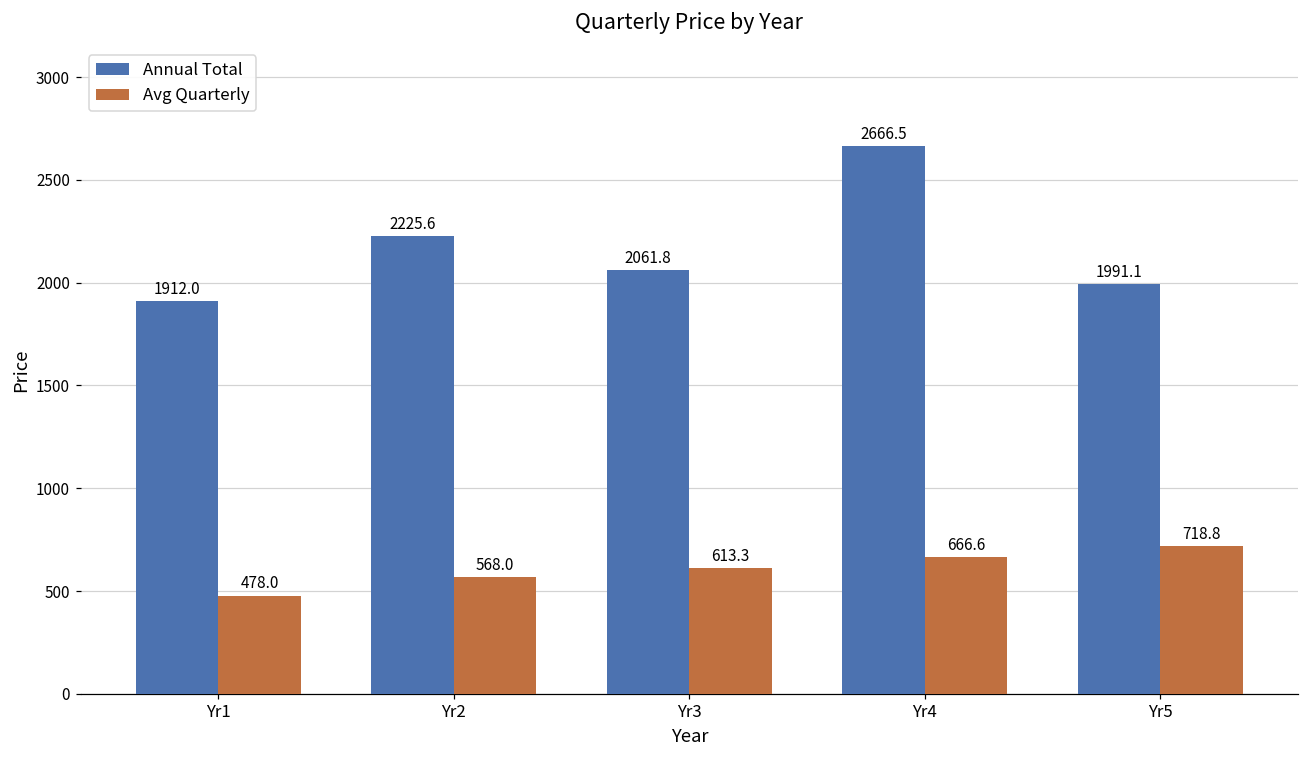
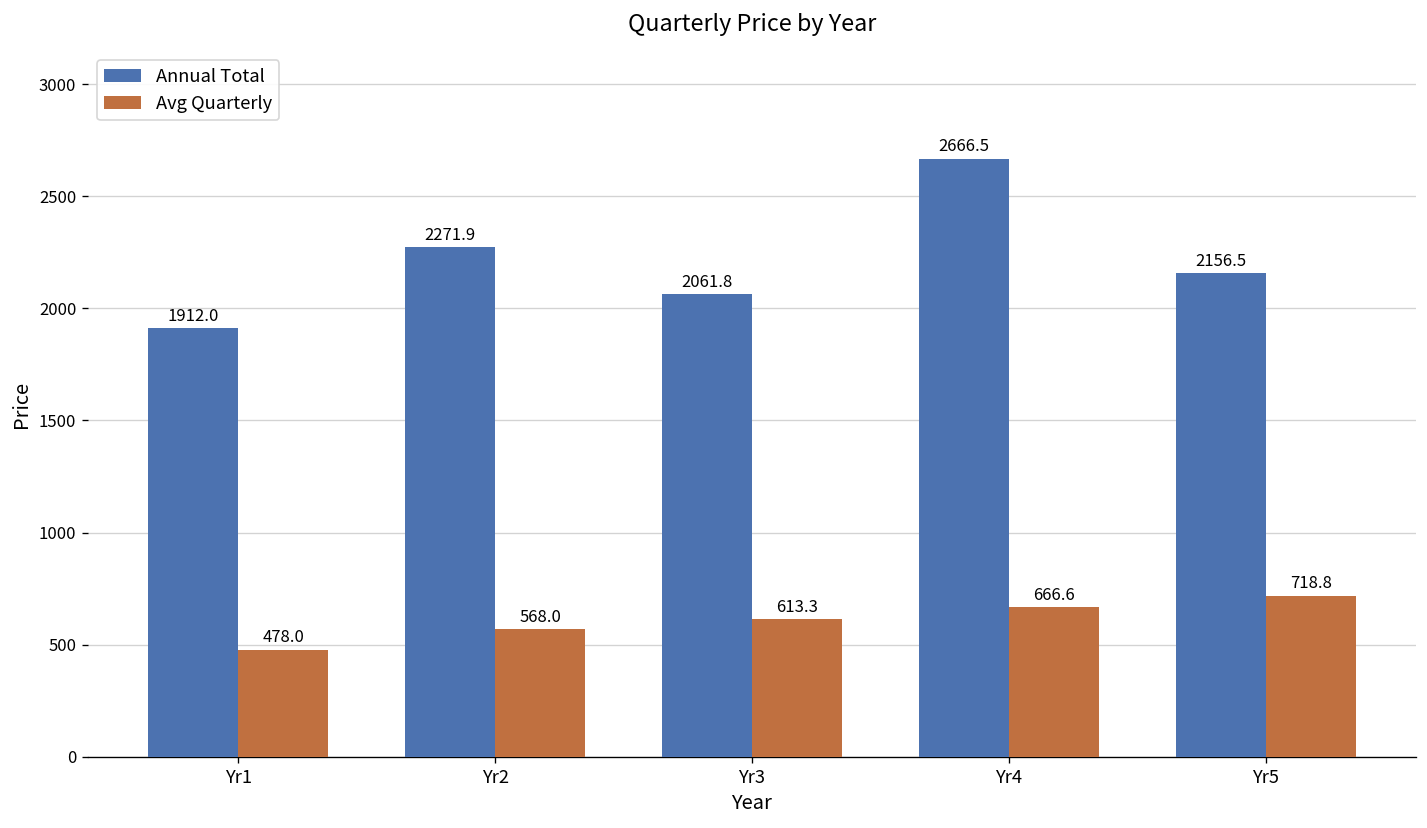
Annual Total, Yr2: 2225.6 -> 2271.9
Annual Total, Yr5: 1991.1 -> 2156.5
